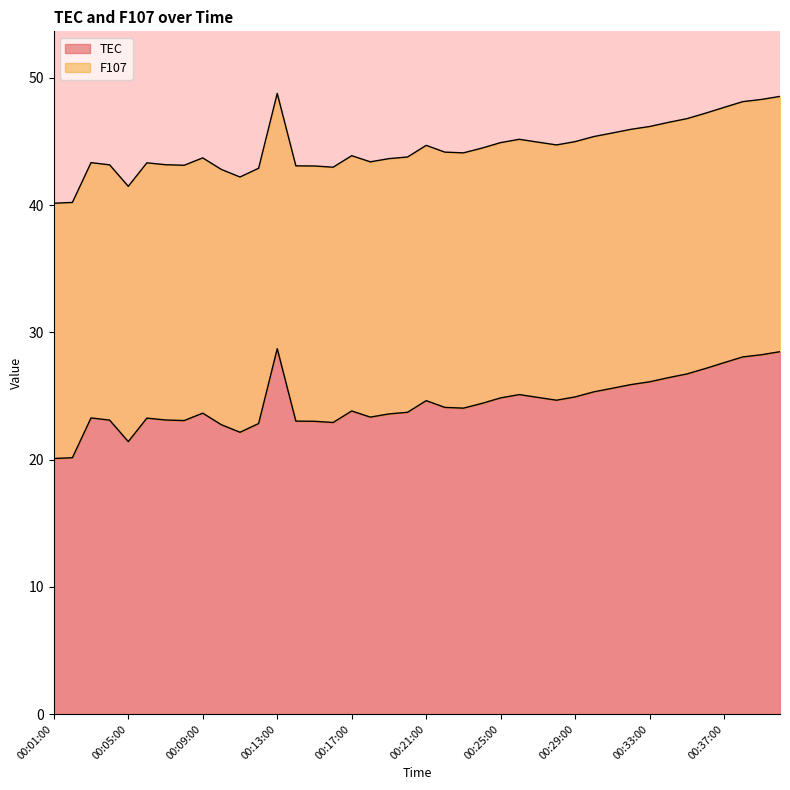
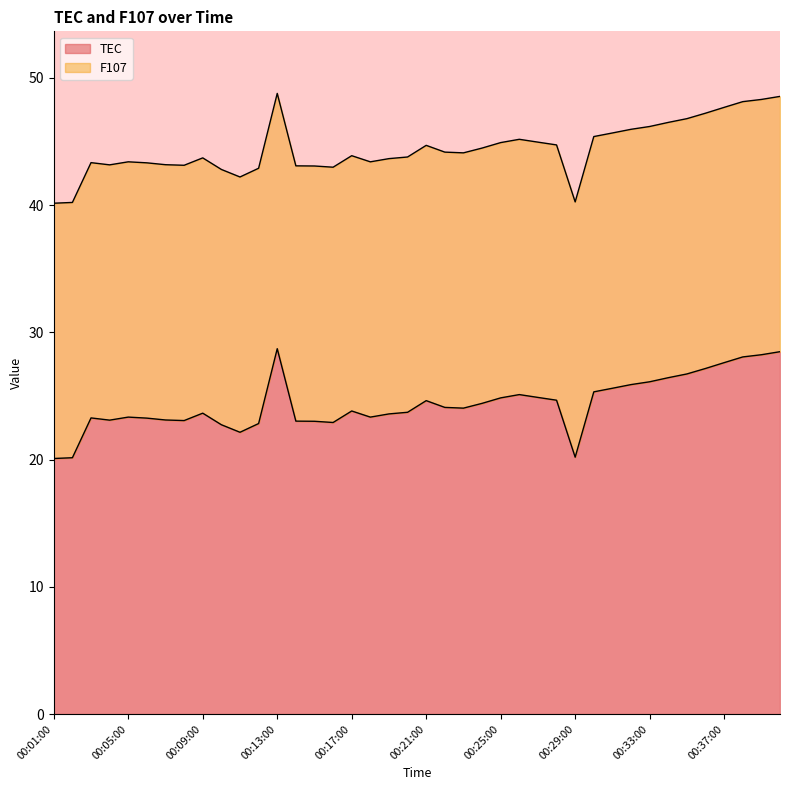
TEC, 00:05:00: 21.4 -> 23.3
TEC, 00:29:00: 24.9 -> 20.2
